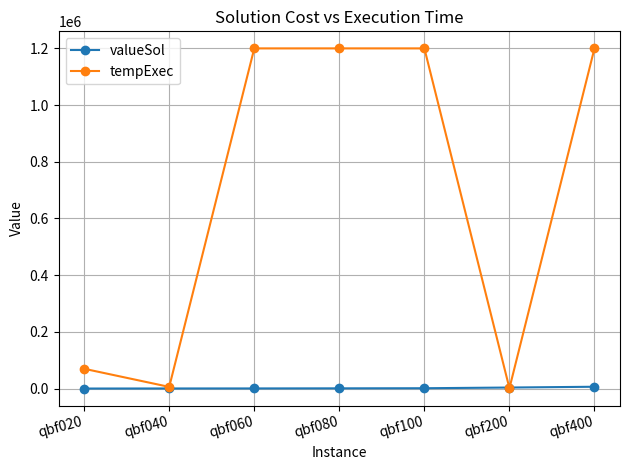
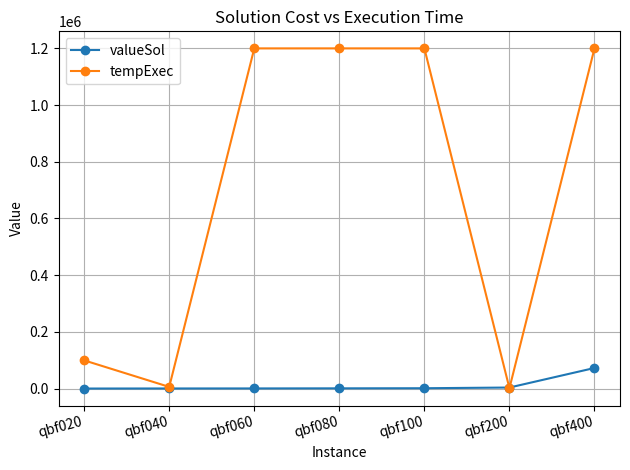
tempExec, qbf020: 70000 -> 100000
valueSol, qbf400: 10000 -> 70000
